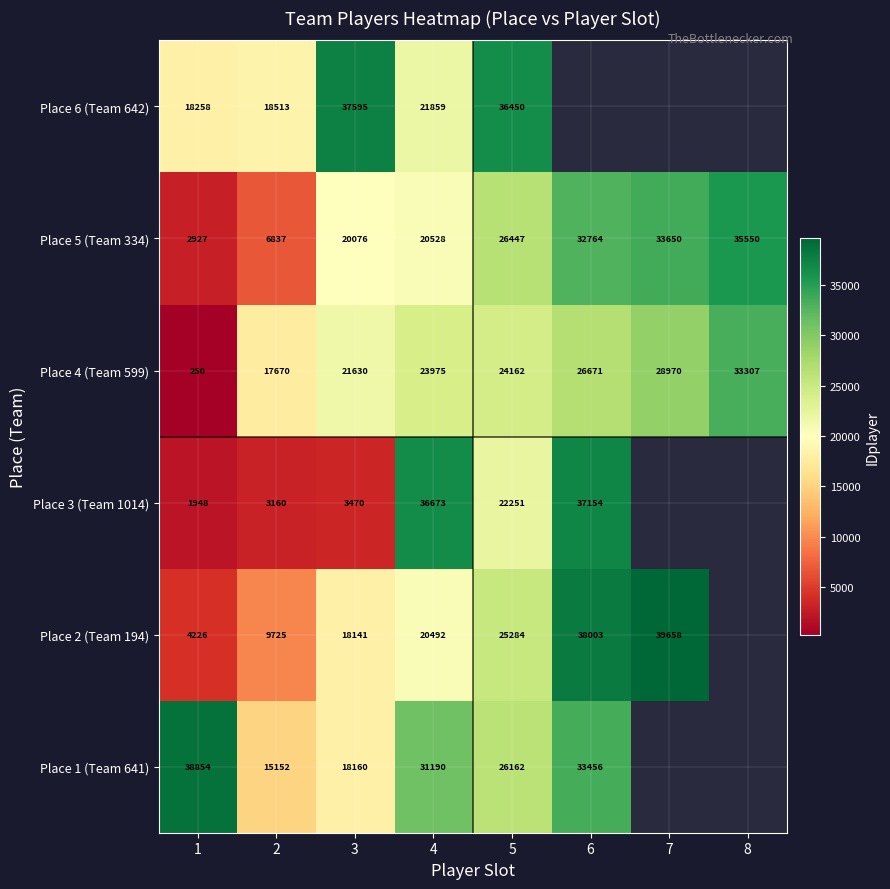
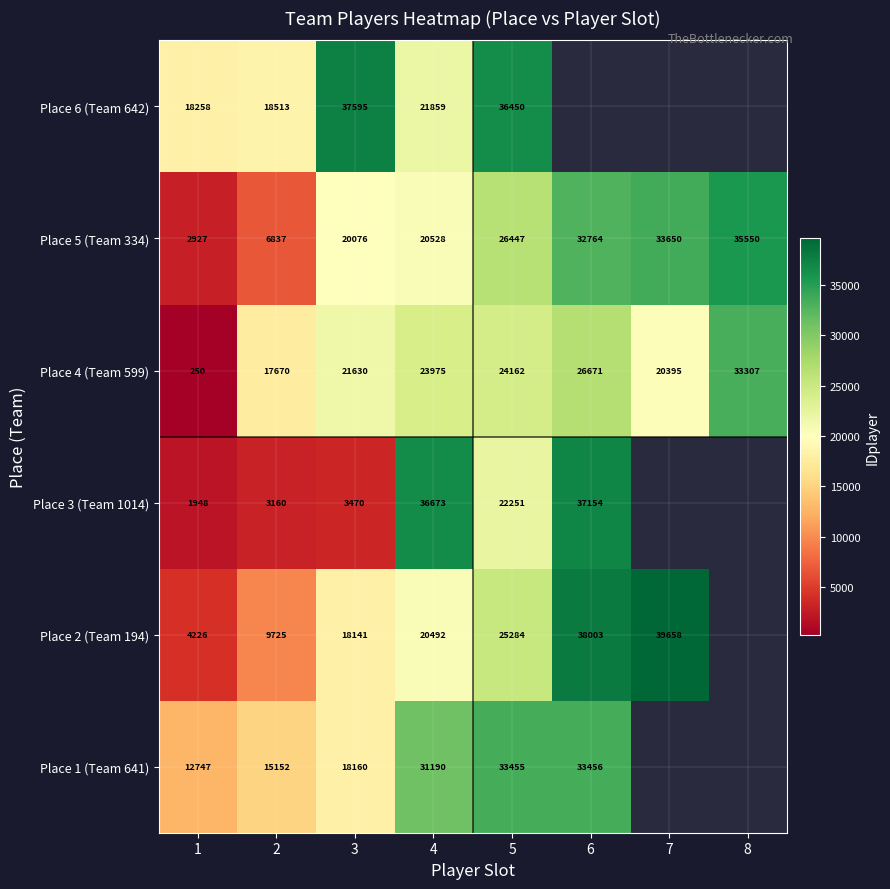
Place 4 (Team 599), 7: 28970 -> 20395
Place 1 (Team 641), 1: 38854 -> 12747
Place 1 (Team 641), 5: 26162 -> 33455
